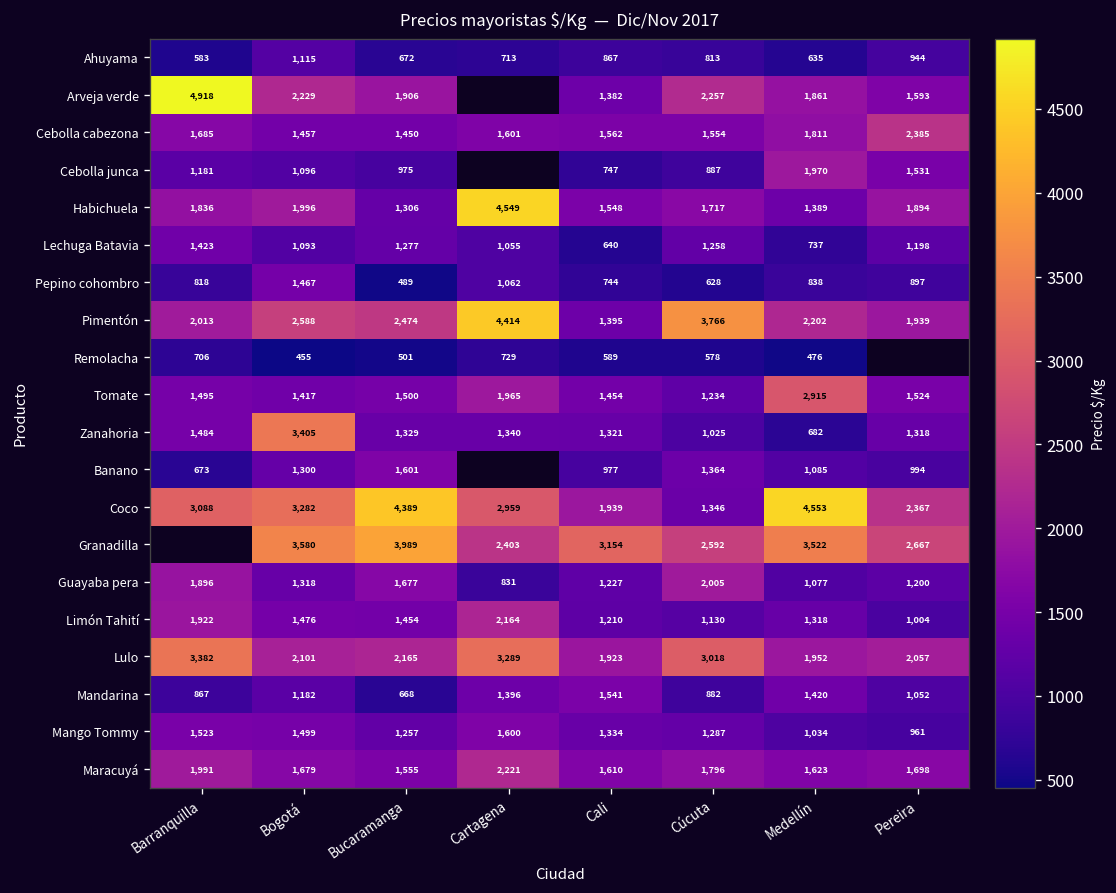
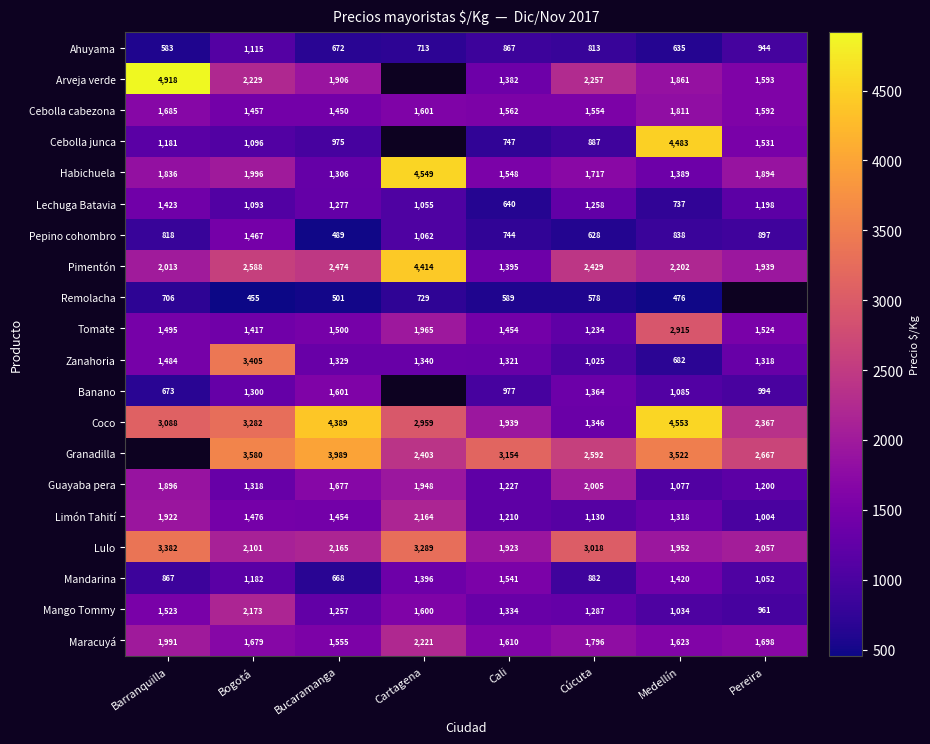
Cebolla cabezona, Pereira: 2,385 -> 1,592
Cebolla junca, Medellín: 1,970 -> 4,483
Pimentón, Cúcuta: 3,766 -> 2,429
Guayaba pera, Cartagena: 831 -> 1,948
Mango Tommy, Bogotá: 1,499 -> 2,173
